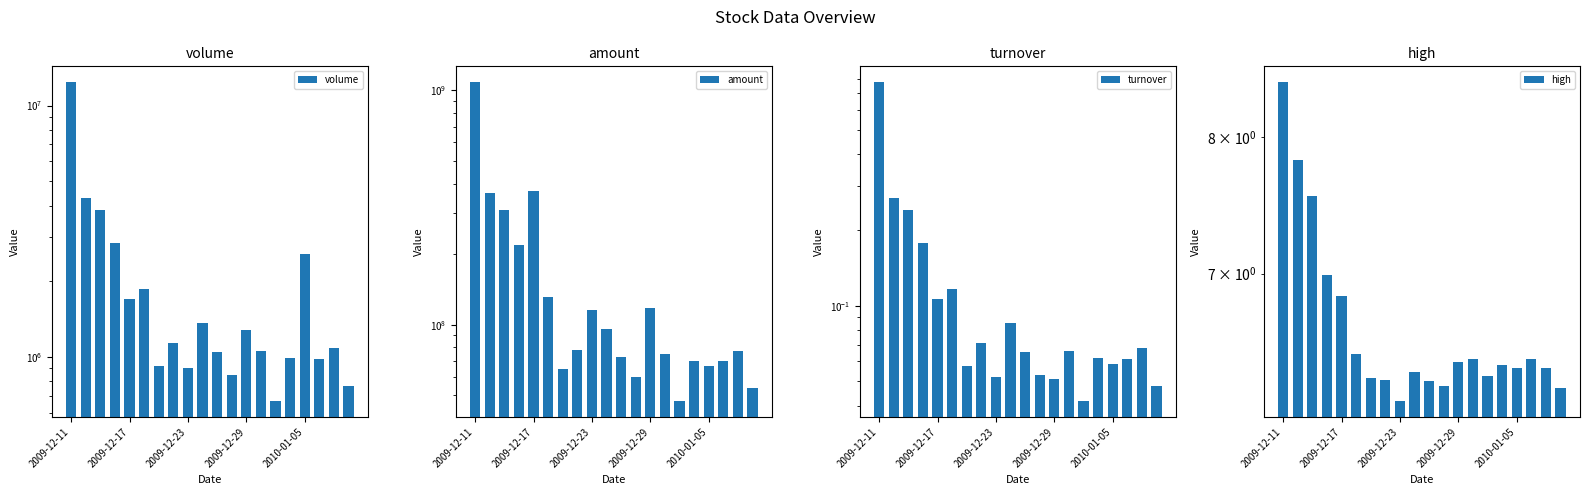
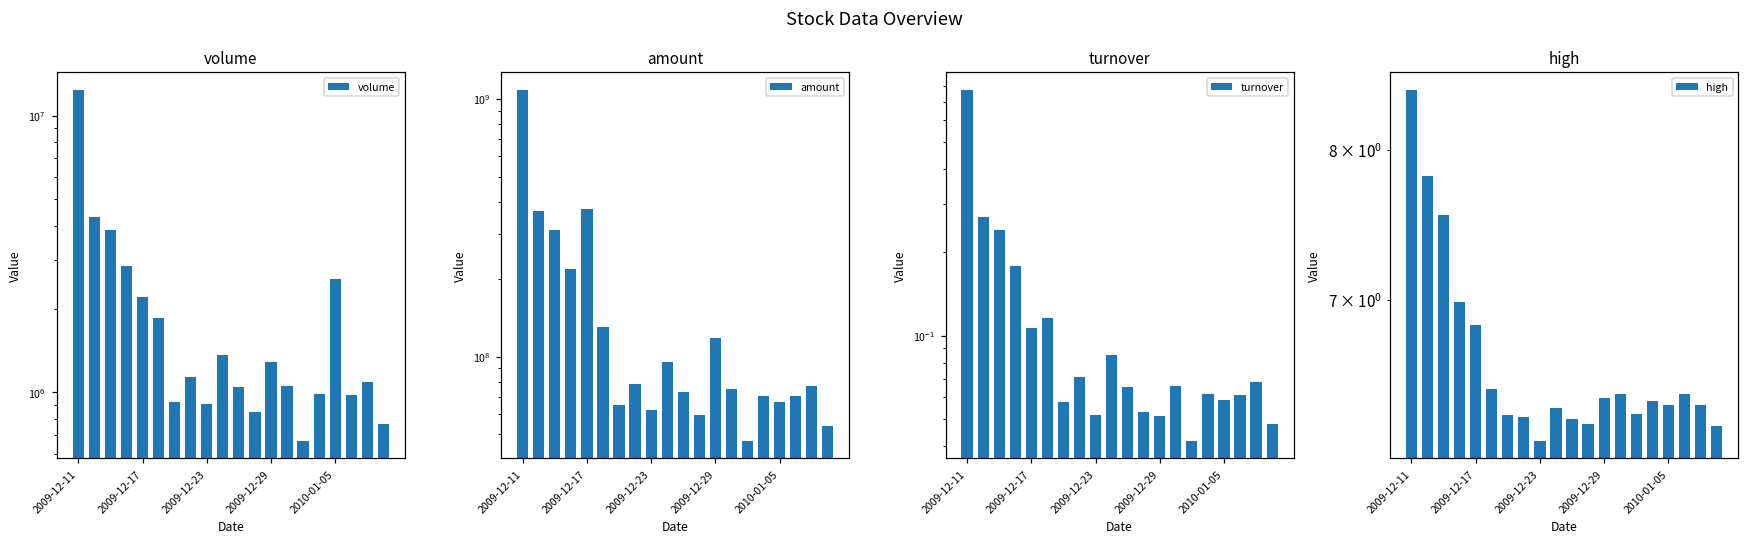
volume, 2009-12-17: 1700000 -> 2200000
amount, 2009-12-23: 120000000 -> 62000000
